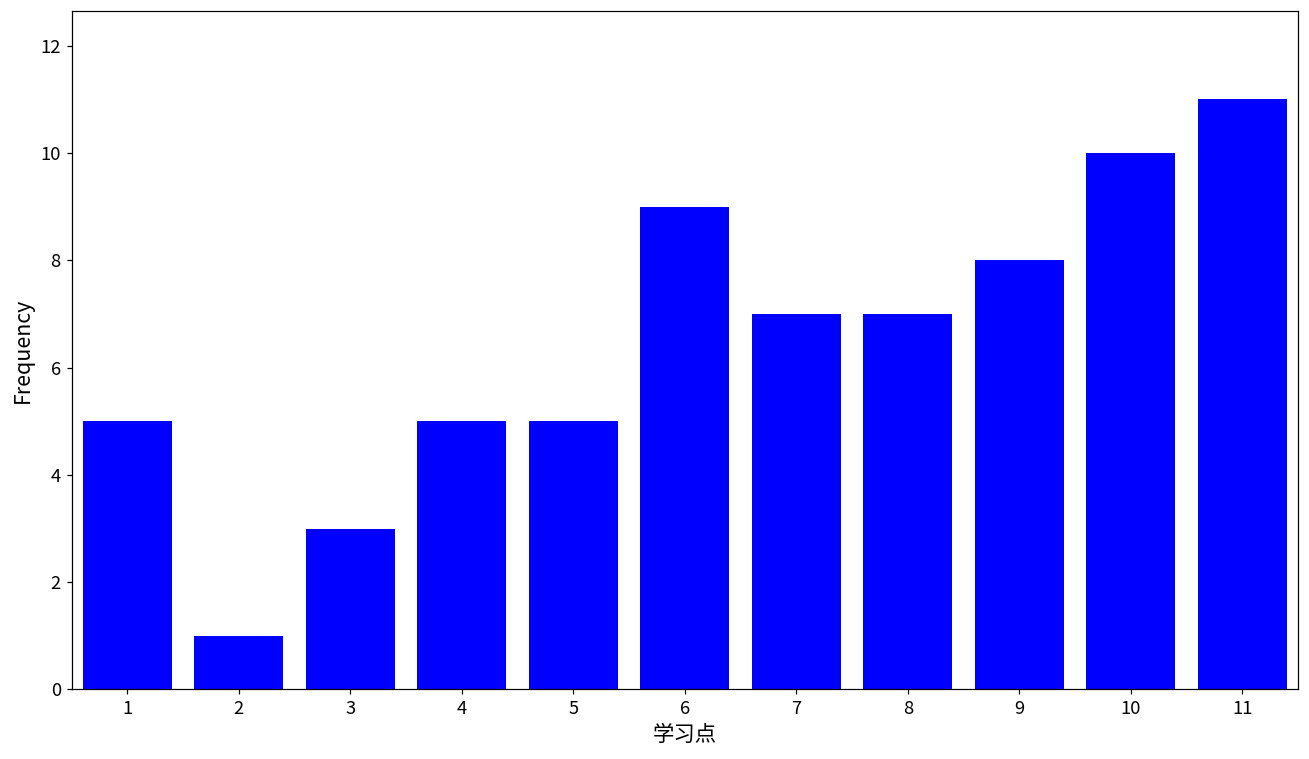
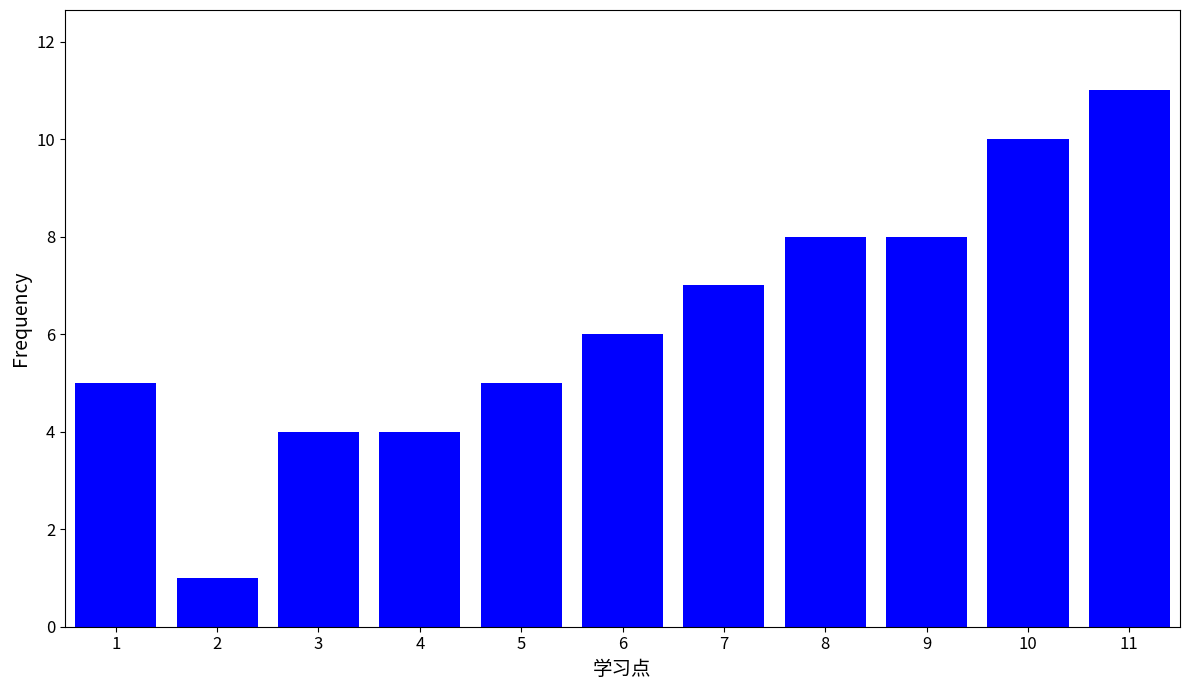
3: 3 -> 4
4: 5 -> 4
6: 9 -> 6
8: 7 -> 8
